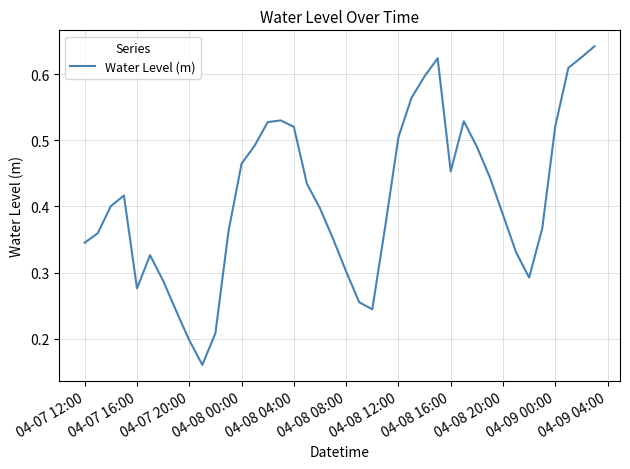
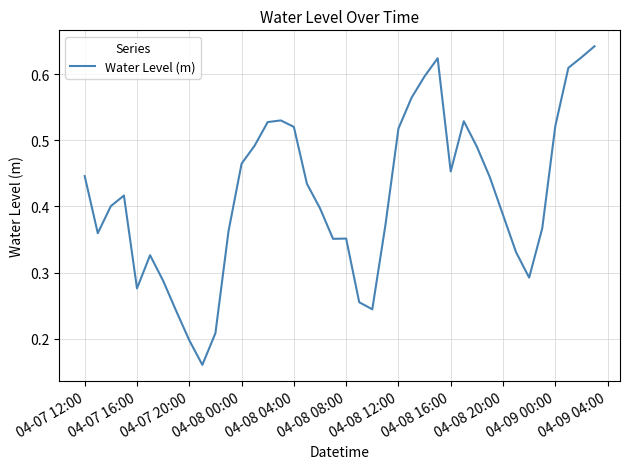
04-07 12:00: 0.35 -> 0.45
04-08 08:00: 0.30 -> 0.35
04-08 12:00: 0.50 -> 0.52
